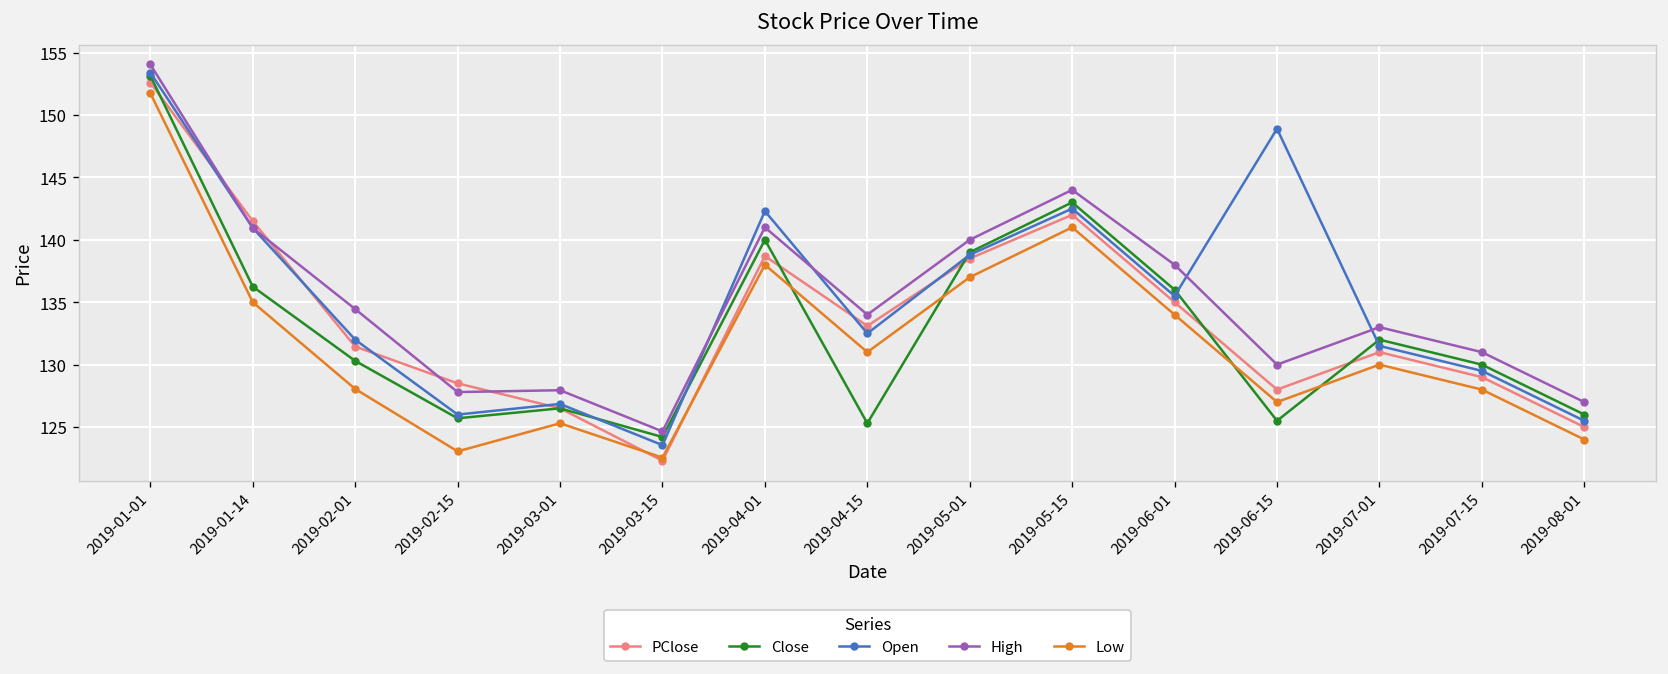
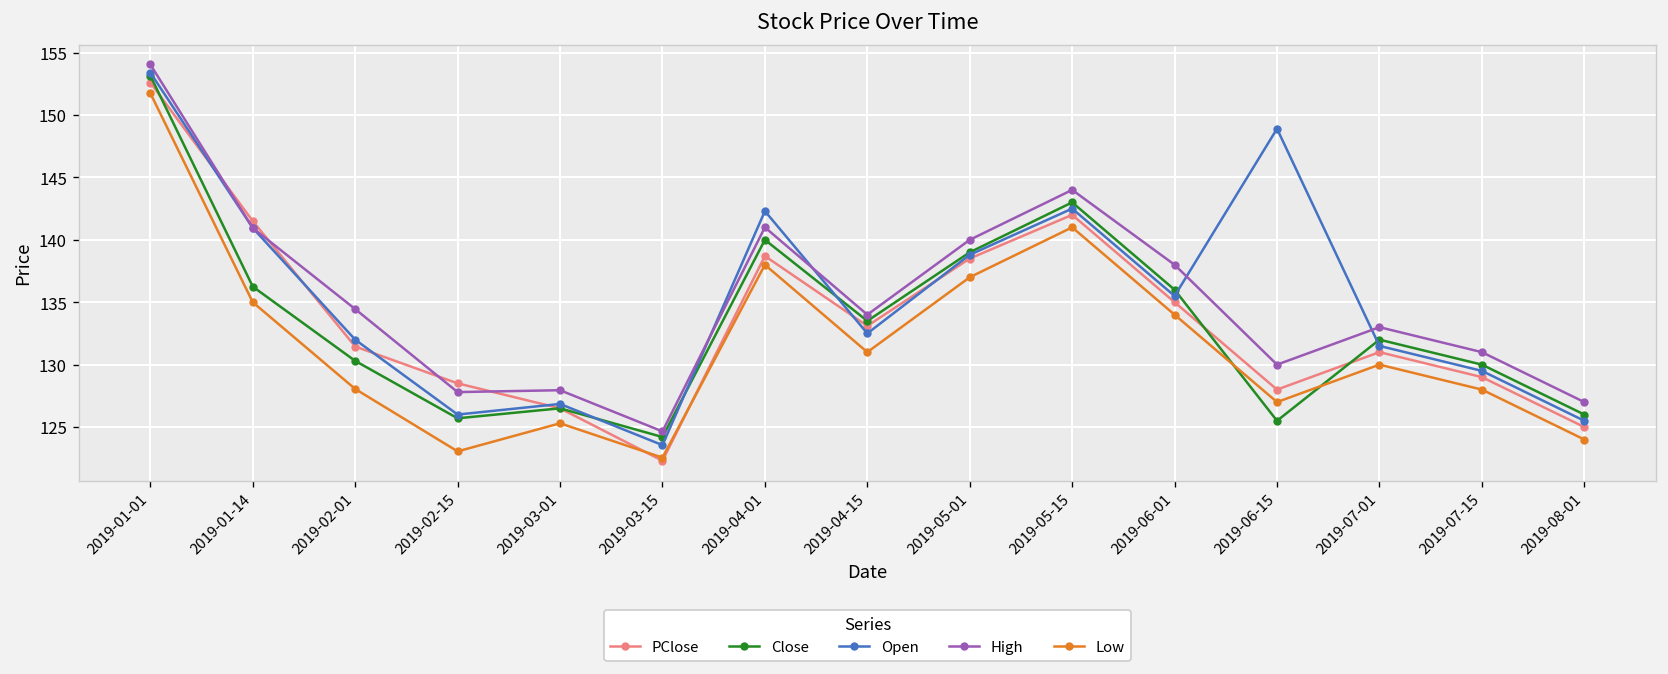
Close, 2019-04-15: 125.3 -> 133.5
